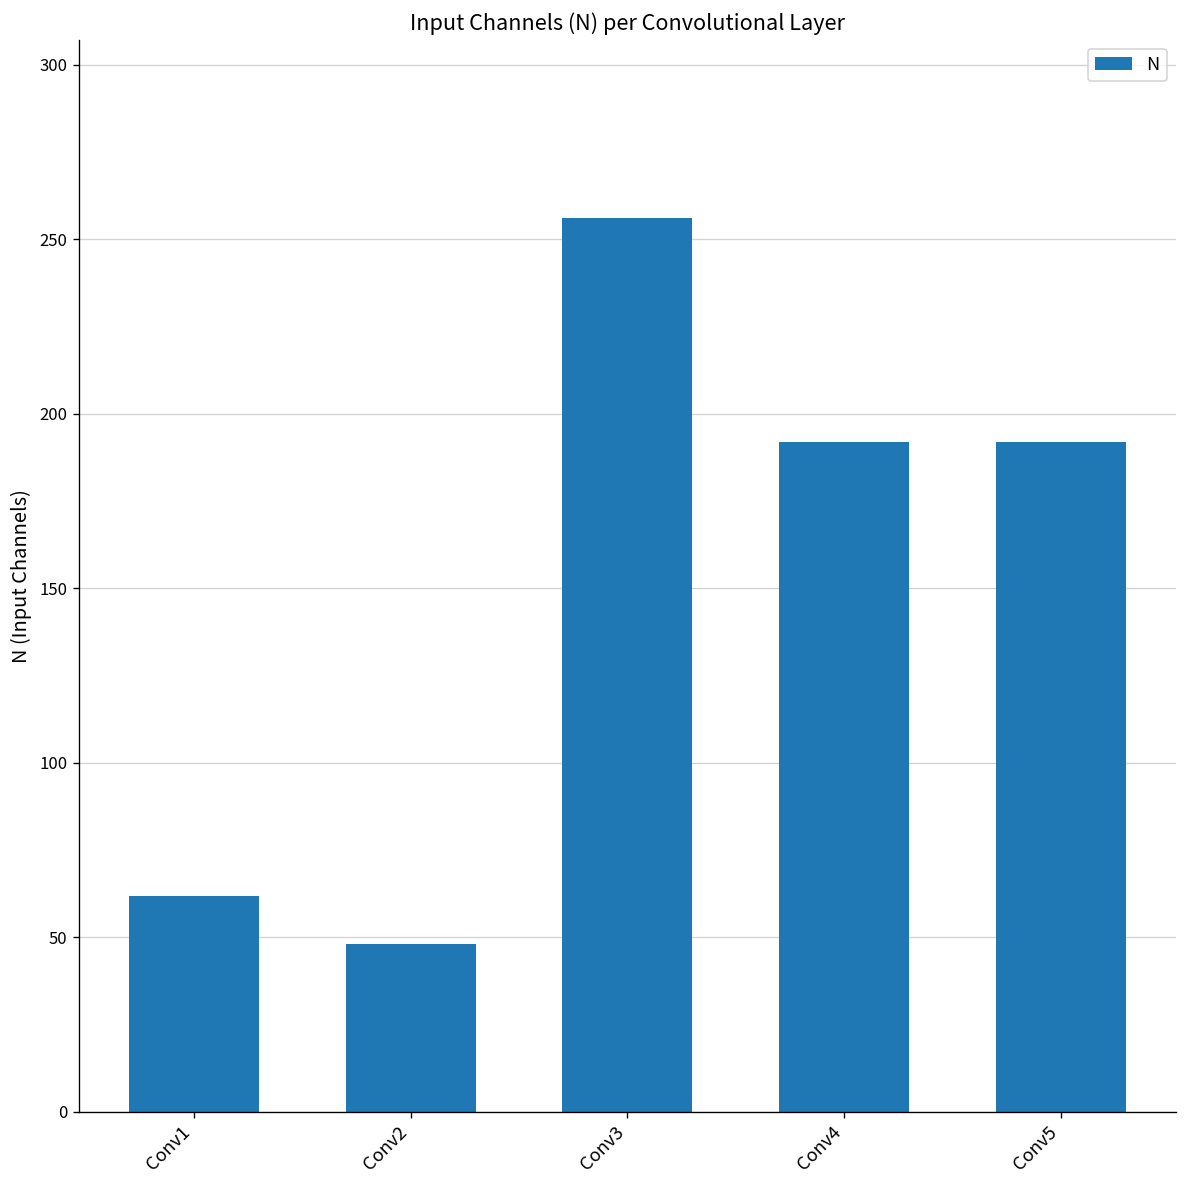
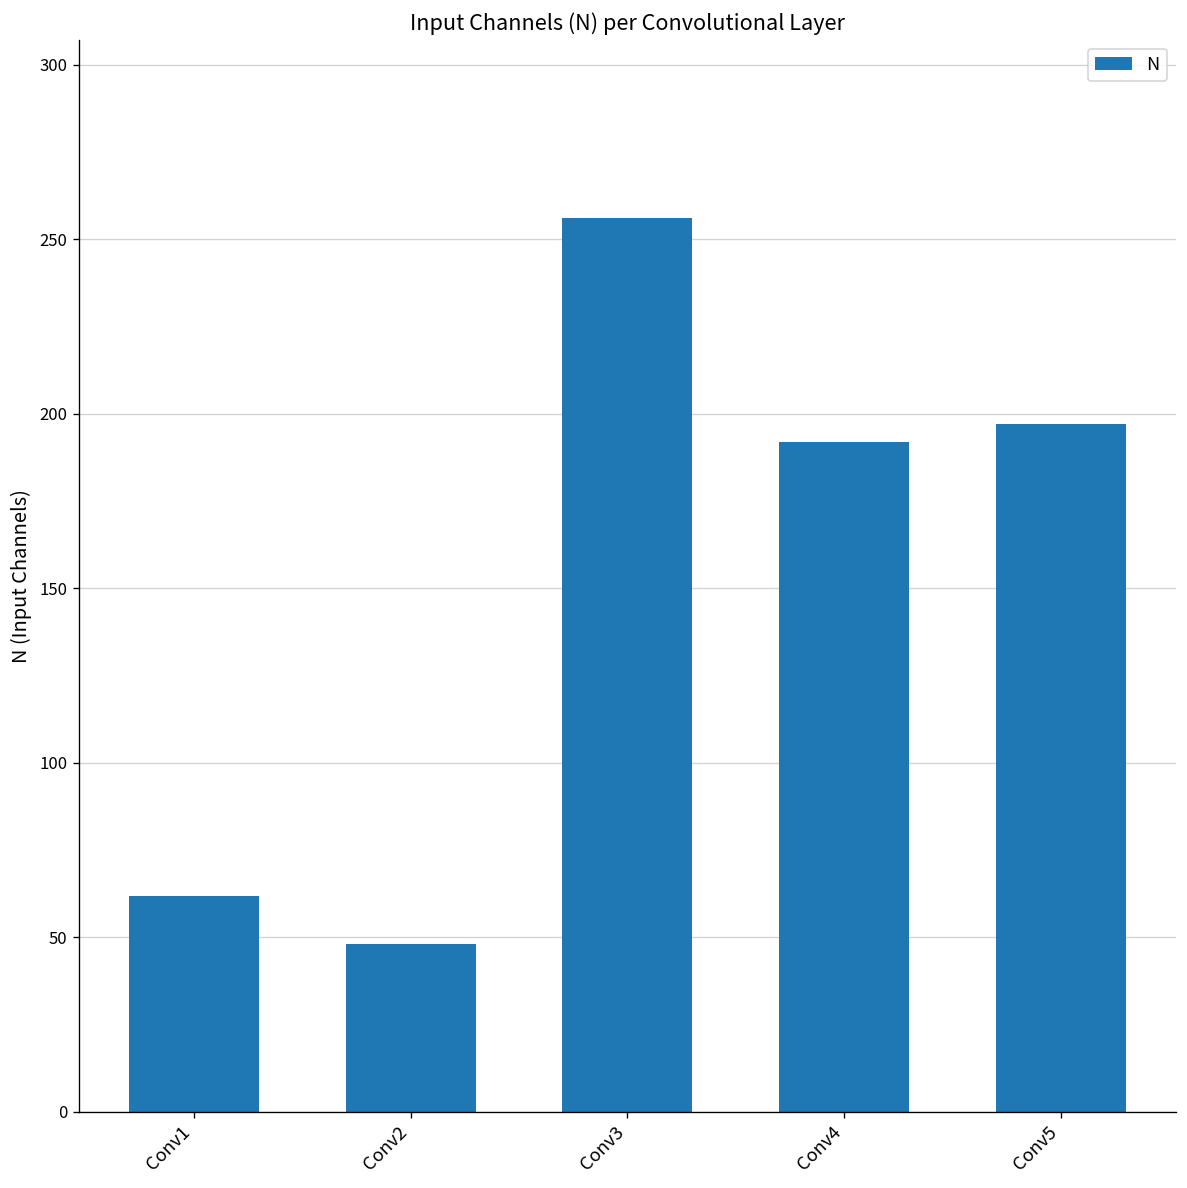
Conv5: 192 -> 197
